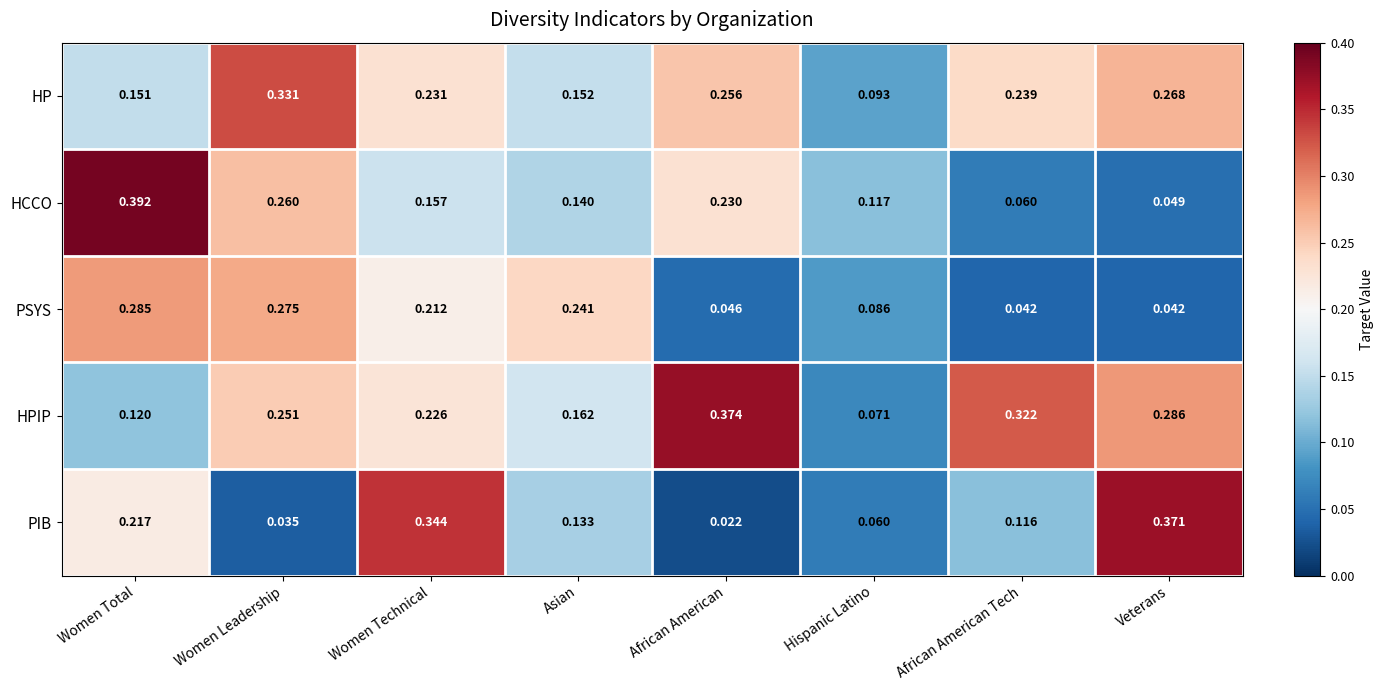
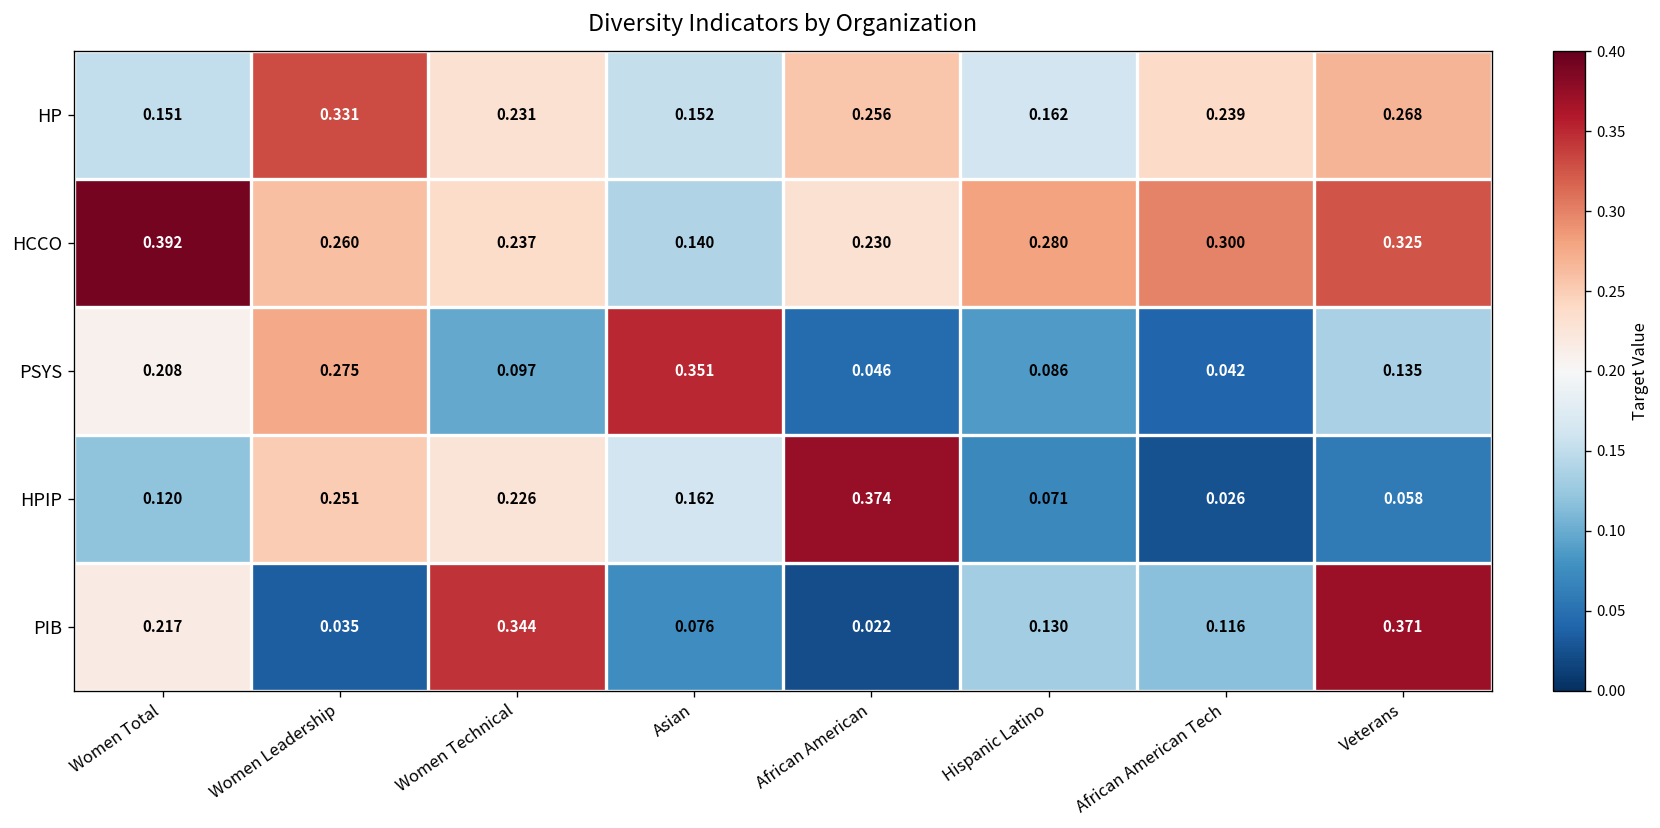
HP, Hispanic Latino: 0.093 -> 0.162
HCCO, Women Technical: 0.157 -> 0.237
HCCO, Hispanic Latino: 0.117 -> 0.280
HCCO, African American Tech: 0.060 -> 0.300
HCCO, Veterans: 0.049 -> 0.325
PSYS, Women Total: 0.285 -> 0.208
PSYS, Women Technical: 0.212 -> 0.097
PSYS, Asian: 0.241 -> 0.351
PSYS, Veterans: 0.042 -> 0.135
HPIP, African American Tech: 0.322 -> 0.026
HPIP, Veterans: 0.286 -> 0.058
PIB, Asian: 0.133 -> 0.076
PIB, Hispanic Latino: 0.060 -> 0.130
